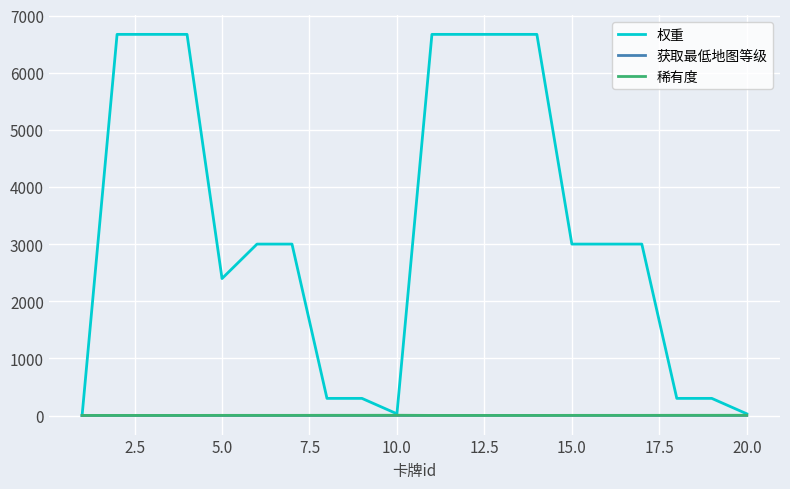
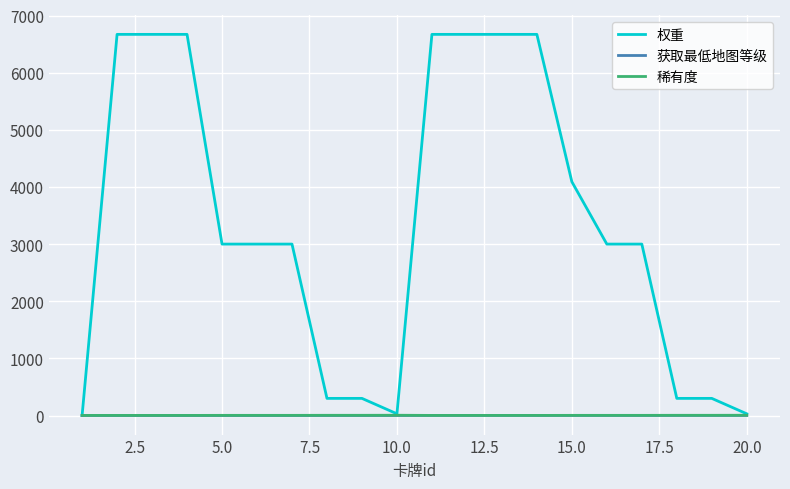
权重, 5.0: 2400 -> 3000
权重, 15.0: 3000 -> 4100
